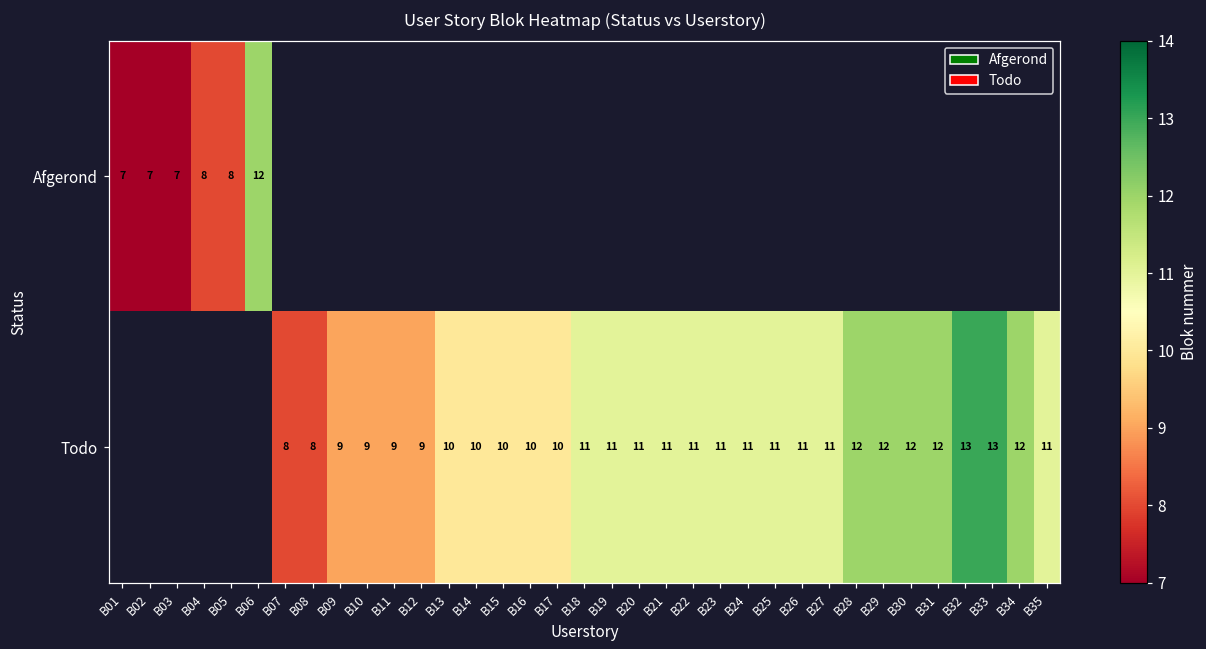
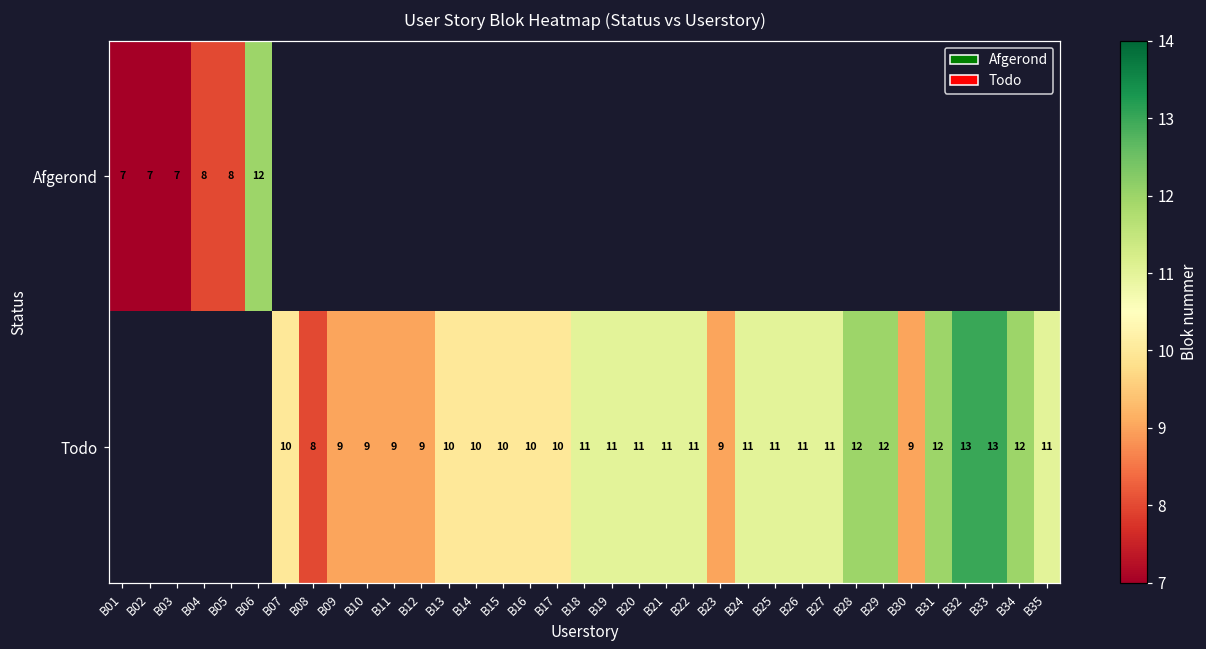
Todo, B07: 8 -> 10
Todo, B23: 11 -> 9
Todo, B30: 12 -> 9
